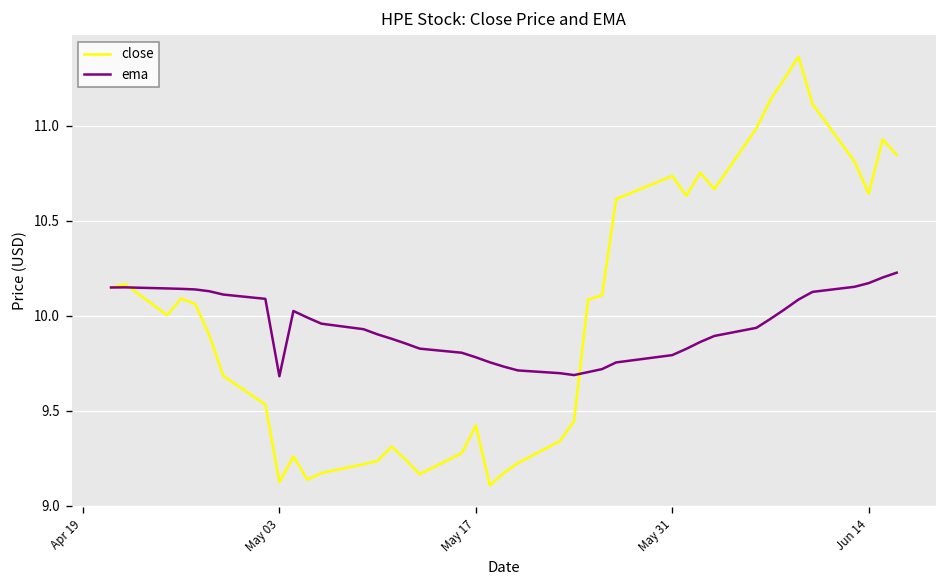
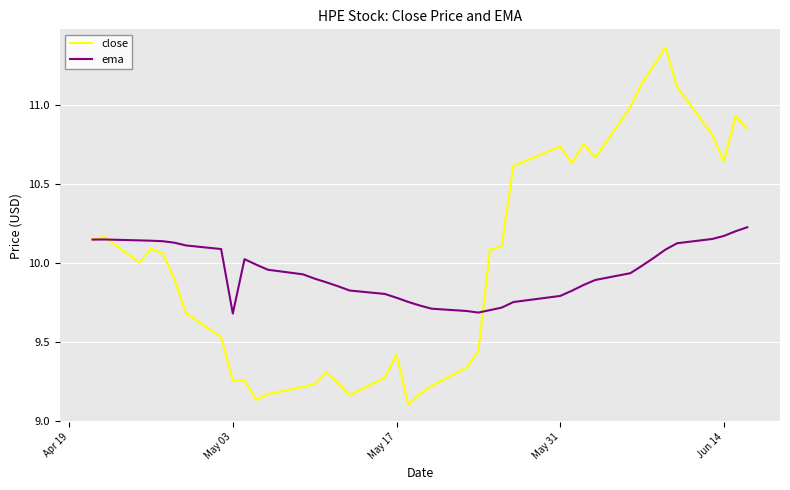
close, May 03: 9.12 -> 9.26
